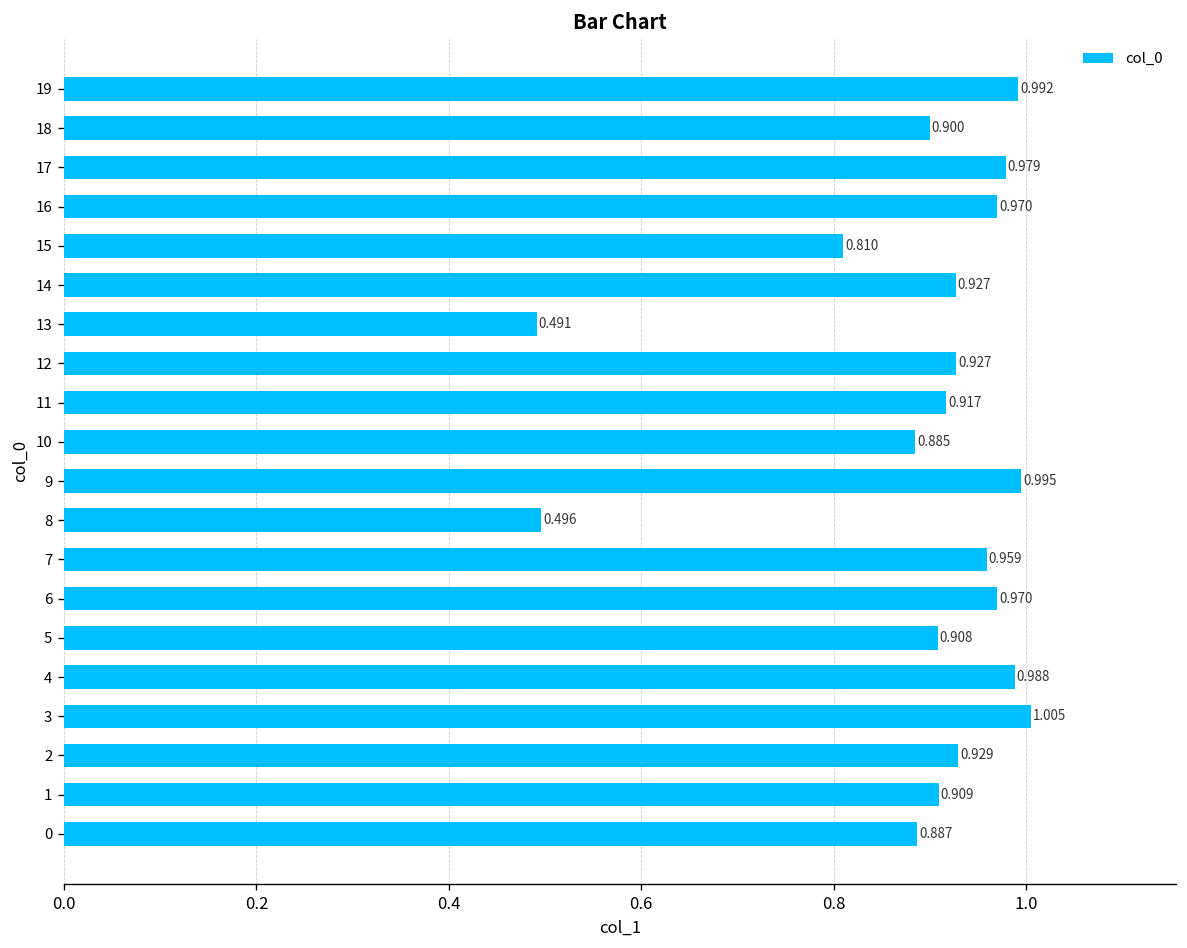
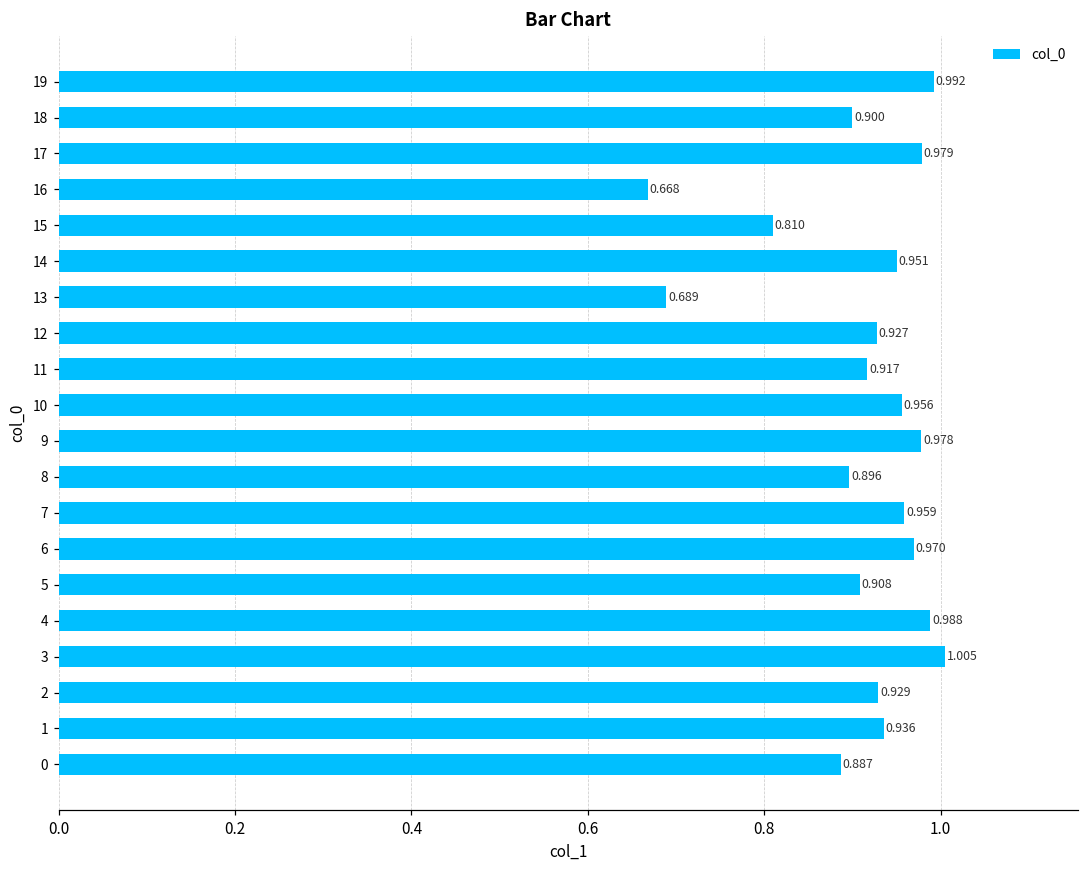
16: 0.970 -> 0.668
14: 0.927 -> 0.951
13: 0.491 -> 0.689
10: 0.885 -> 0.956
9: 0.995 -> 0.978
8: 0.496 -> 0.896
1: 0.909 -> 0.936
